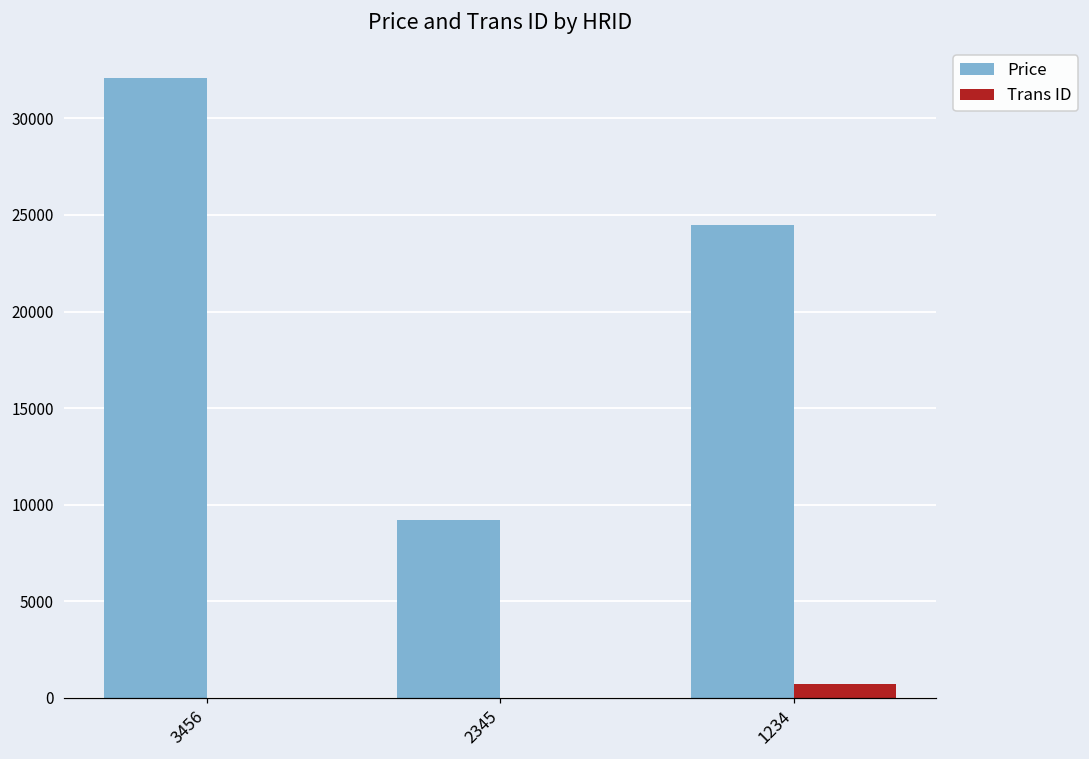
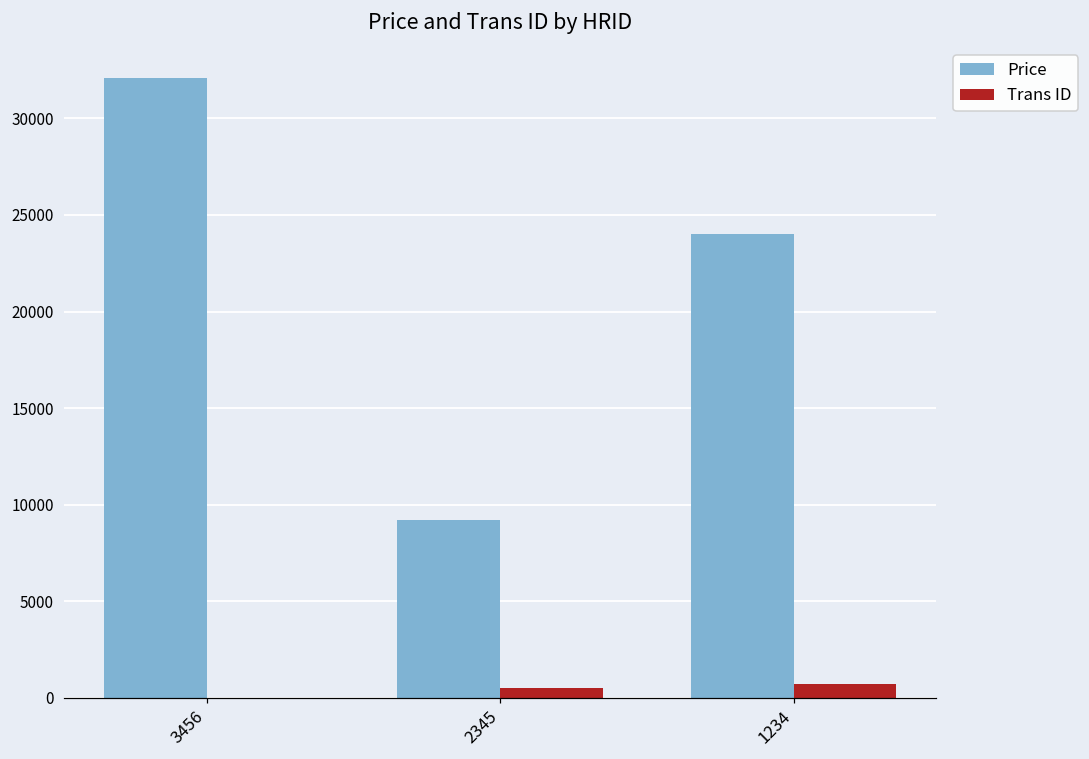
Trans ID, 2345: 0 -> 500
Price, 1234: 24500 -> 24000
